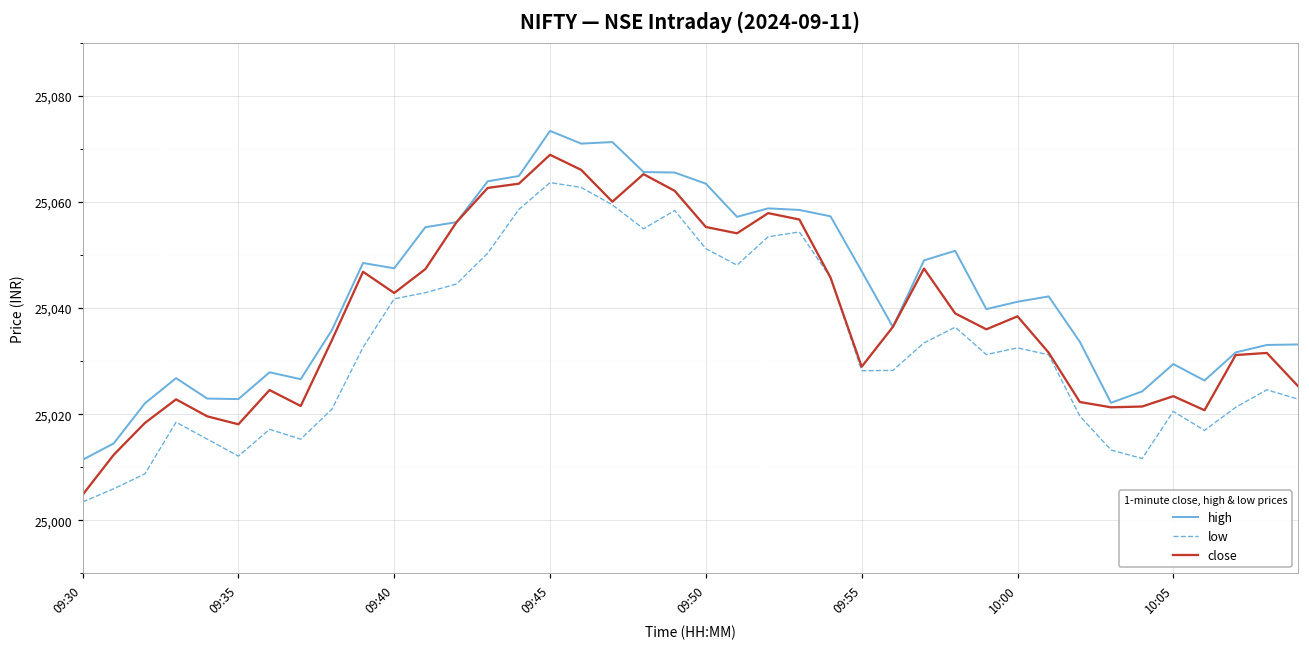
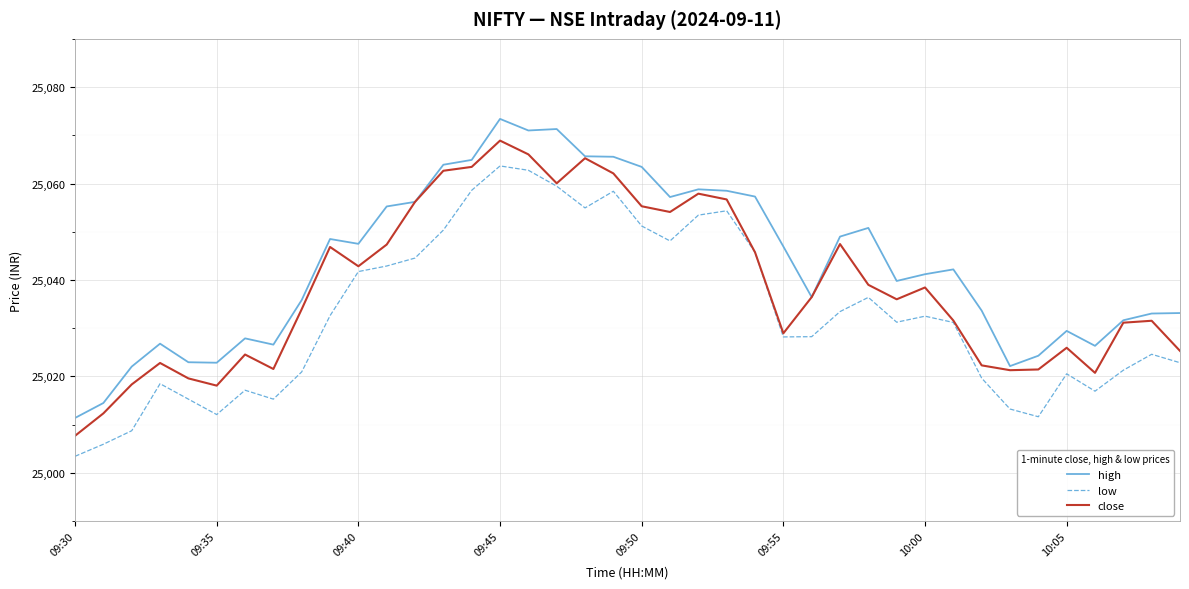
close, 09:30: 25,005 -> 25,008
close, 10:05: 25,023 -> 25,026
